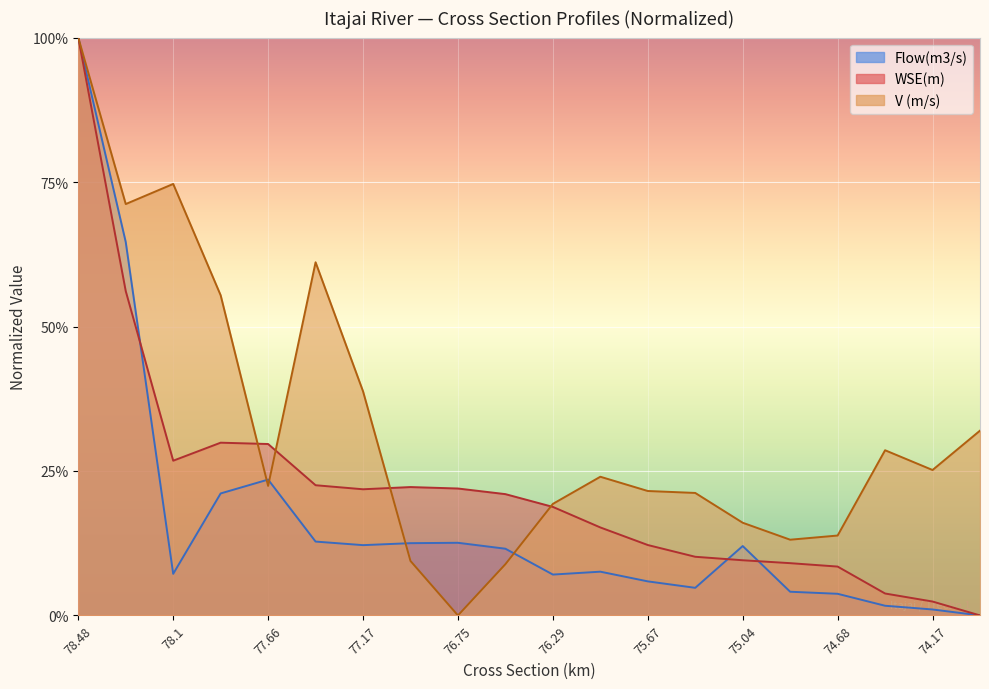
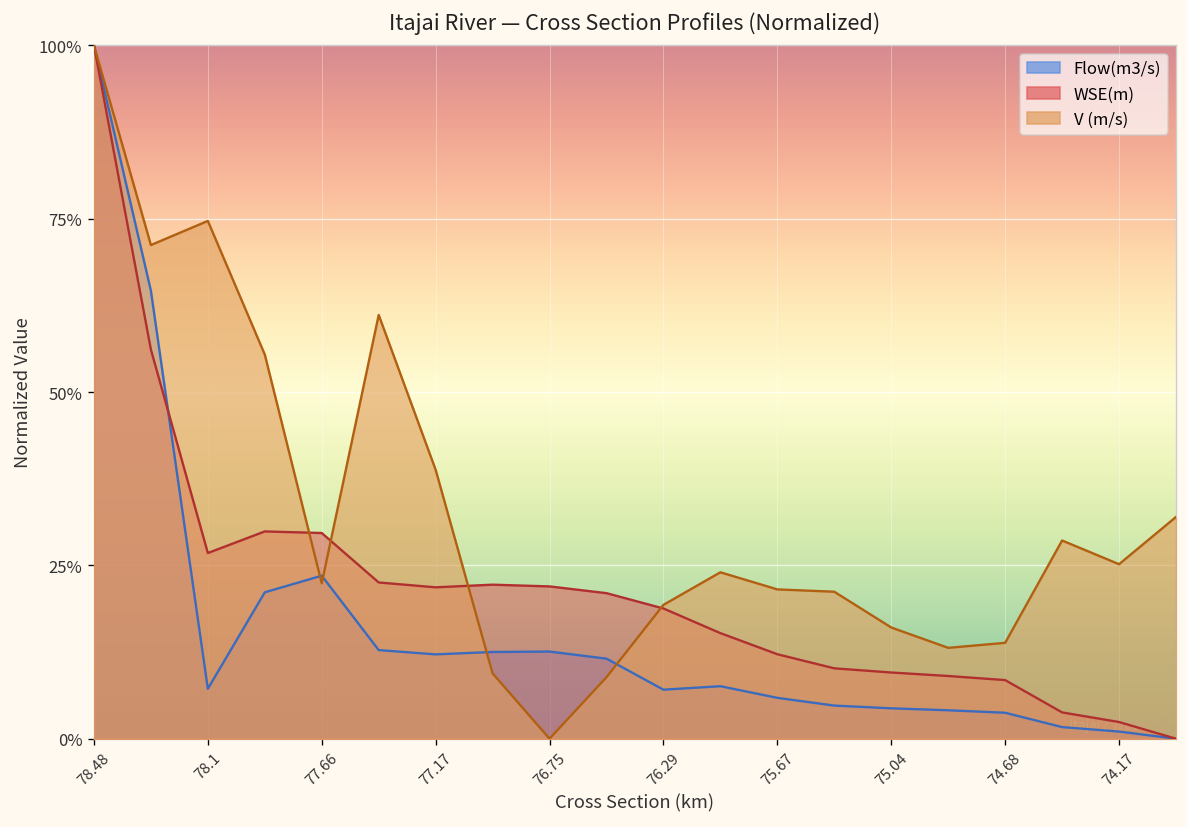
Flow(m3/s), 75.04: 12% -> 4%
